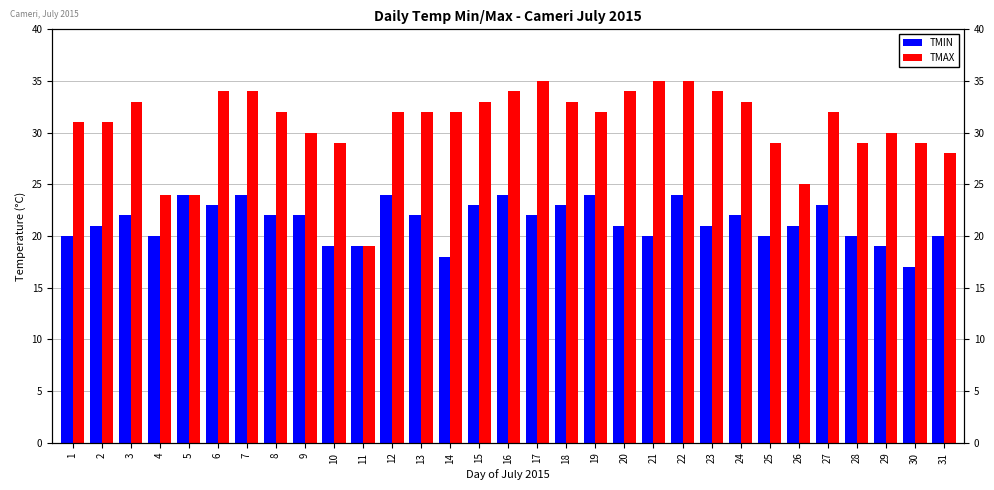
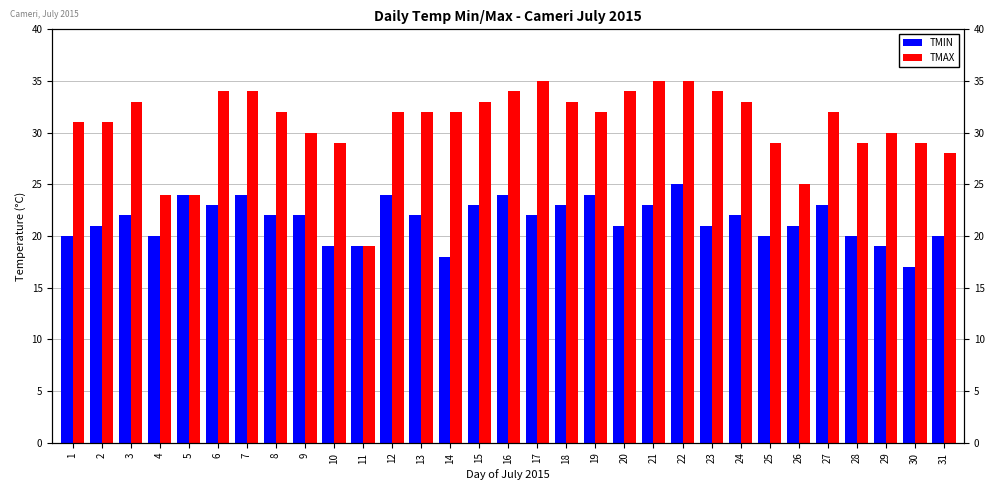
TMIN, 21: 20 -> 23
TMIN, 22: 24 -> 25
